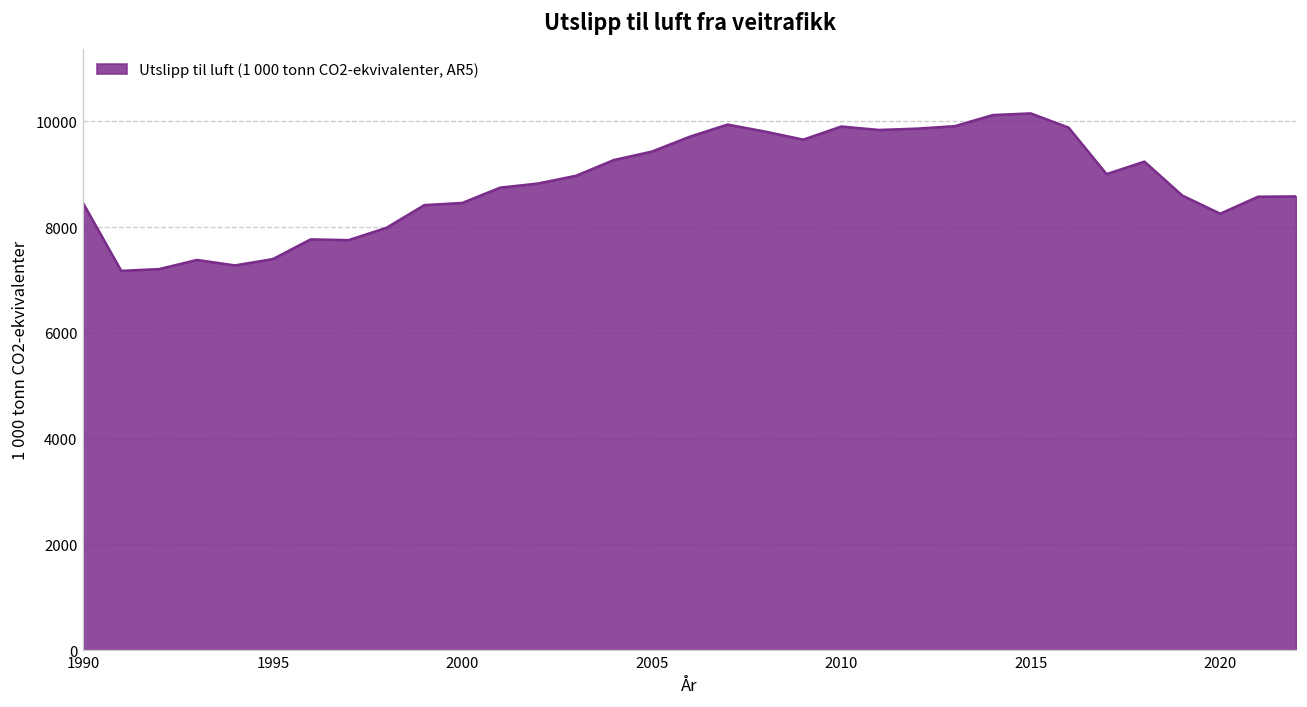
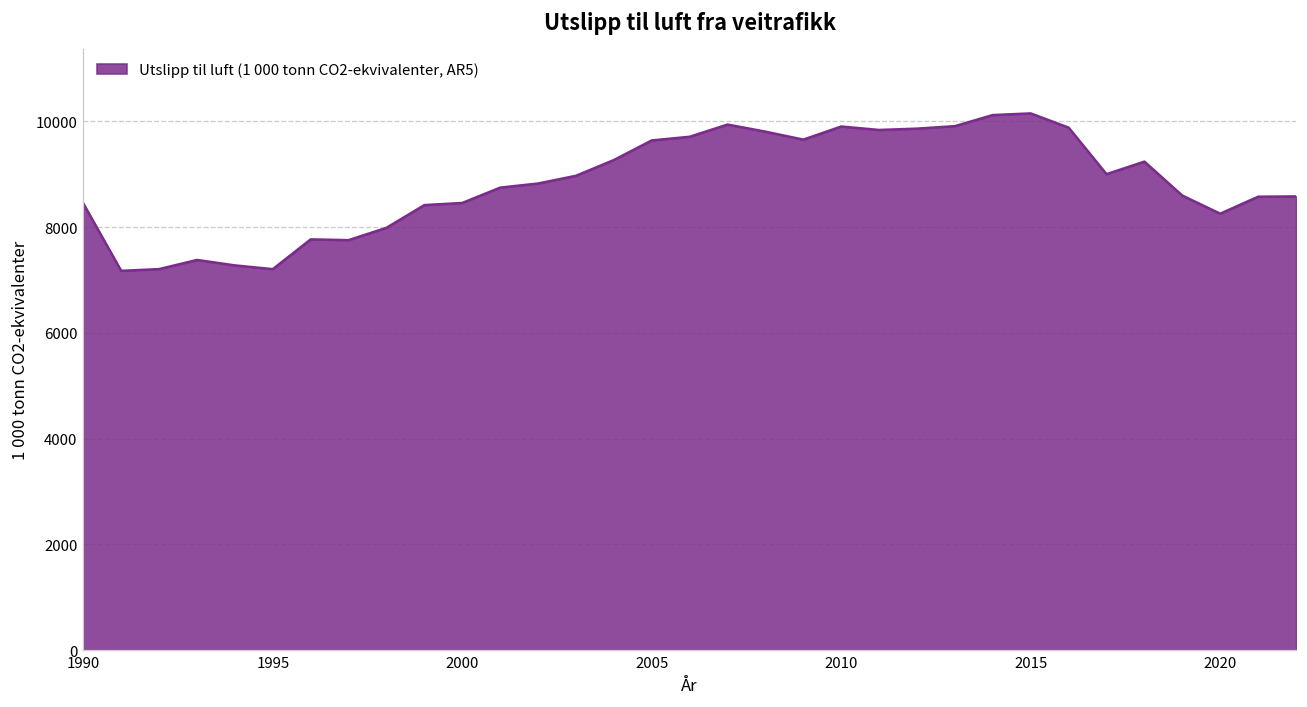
1995: 7400 -> 7200
2005: 9400 -> 9600
